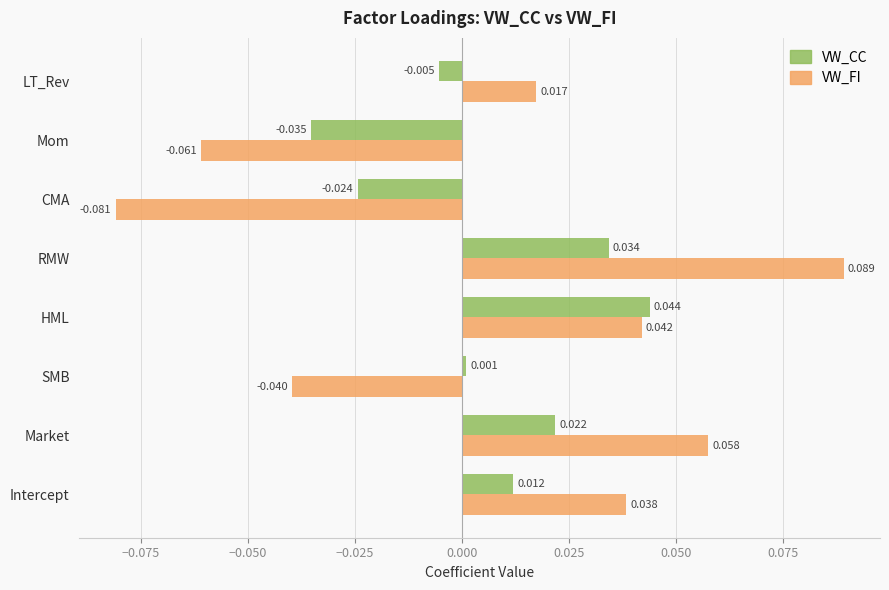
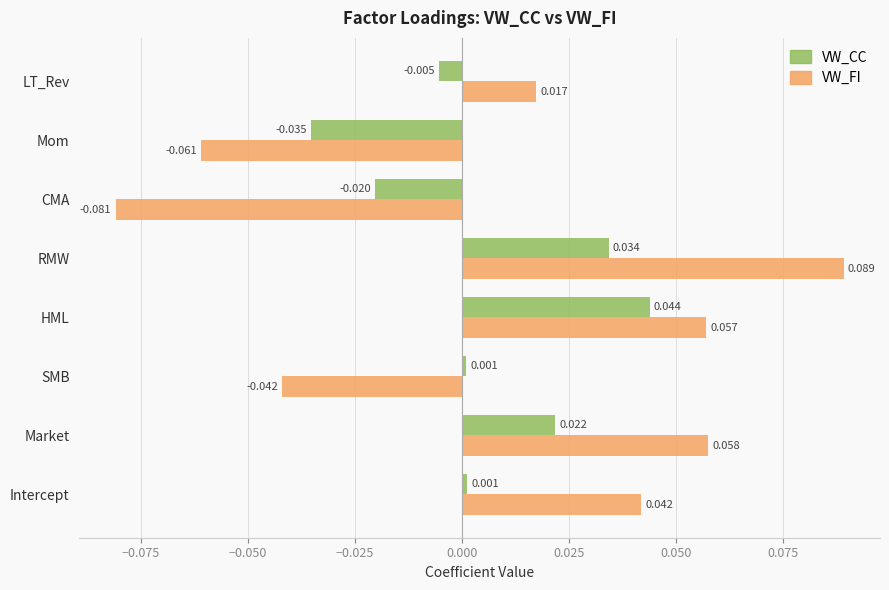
VW_CC, CMA: -0.024 -> -0.020
VW_FI, HML: 0.042 -> 0.057
VW_FI, SMB: -0.040 -> -0.042
VW_CC, Intercept: 0.012 -> 0.001
VW_FI, Intercept: 0.038 -> 0.042
